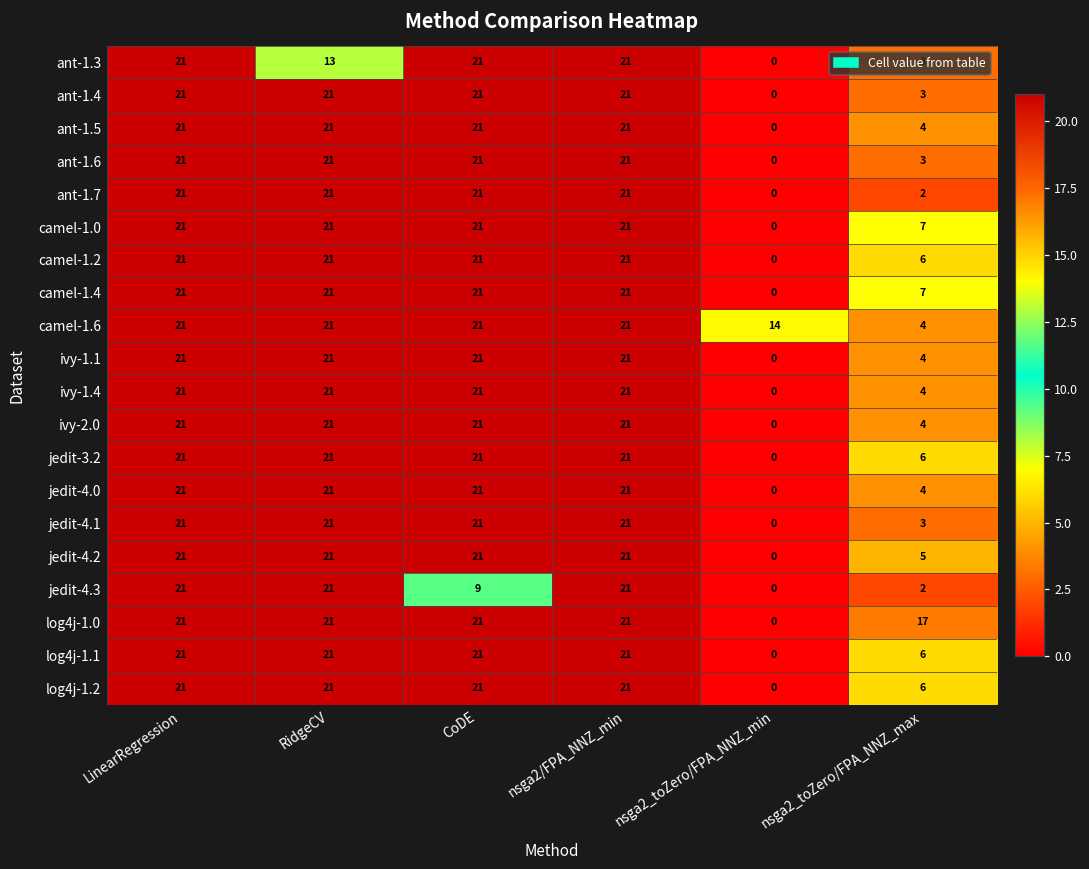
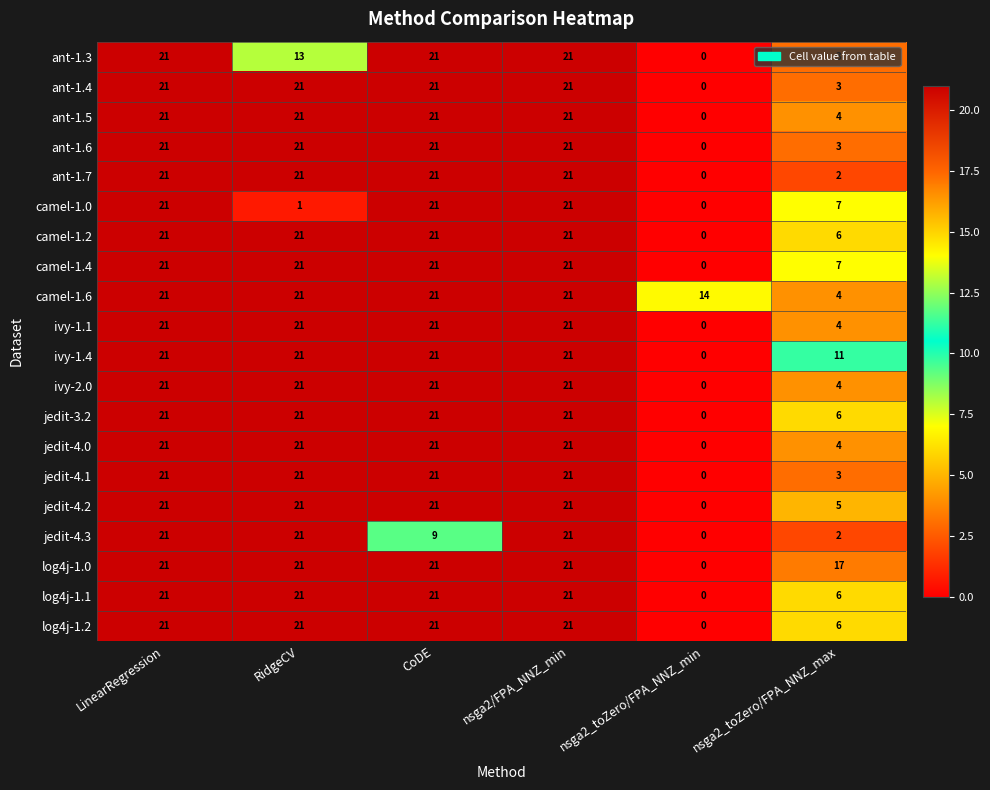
camel-1.0, RidgeCV: 21 -> 1
ivy-1.4, nsga2_toZero/FPA_NNZ_max: 4 -> 11
